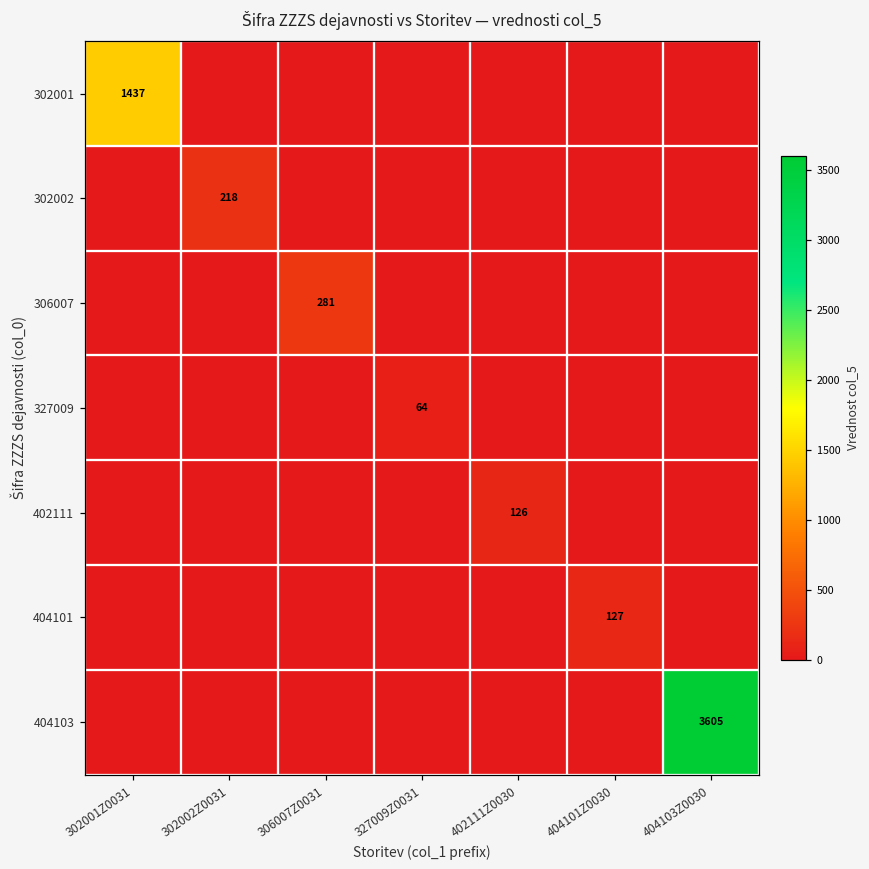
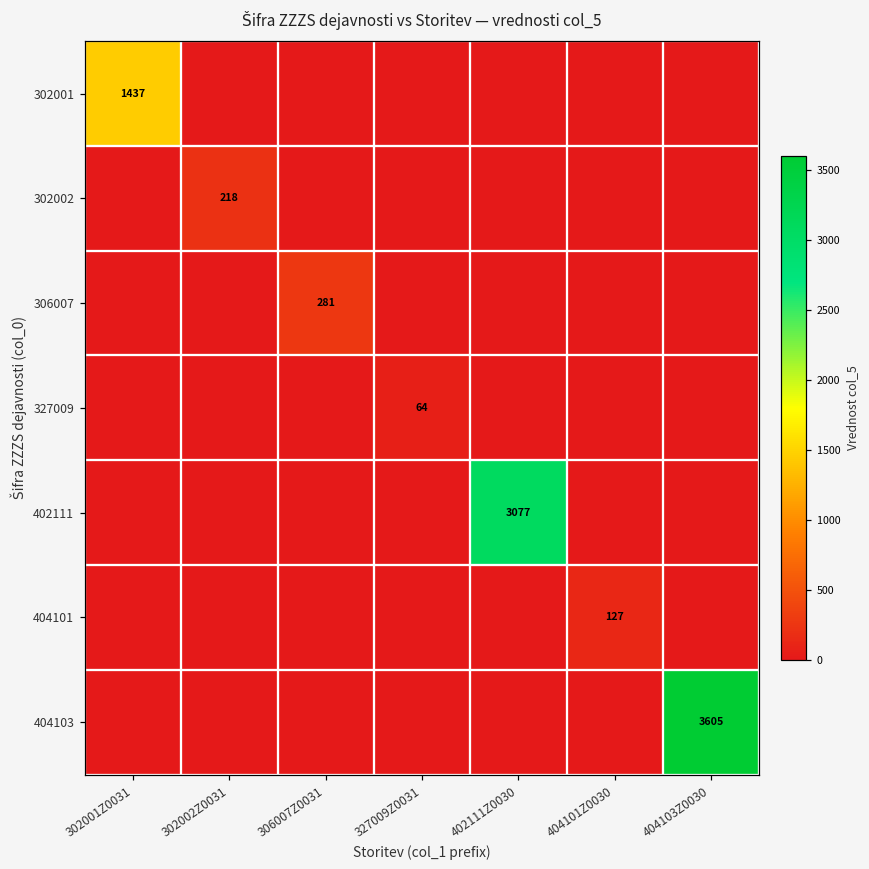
402111, 402111Z0030: 126 -> 3077
